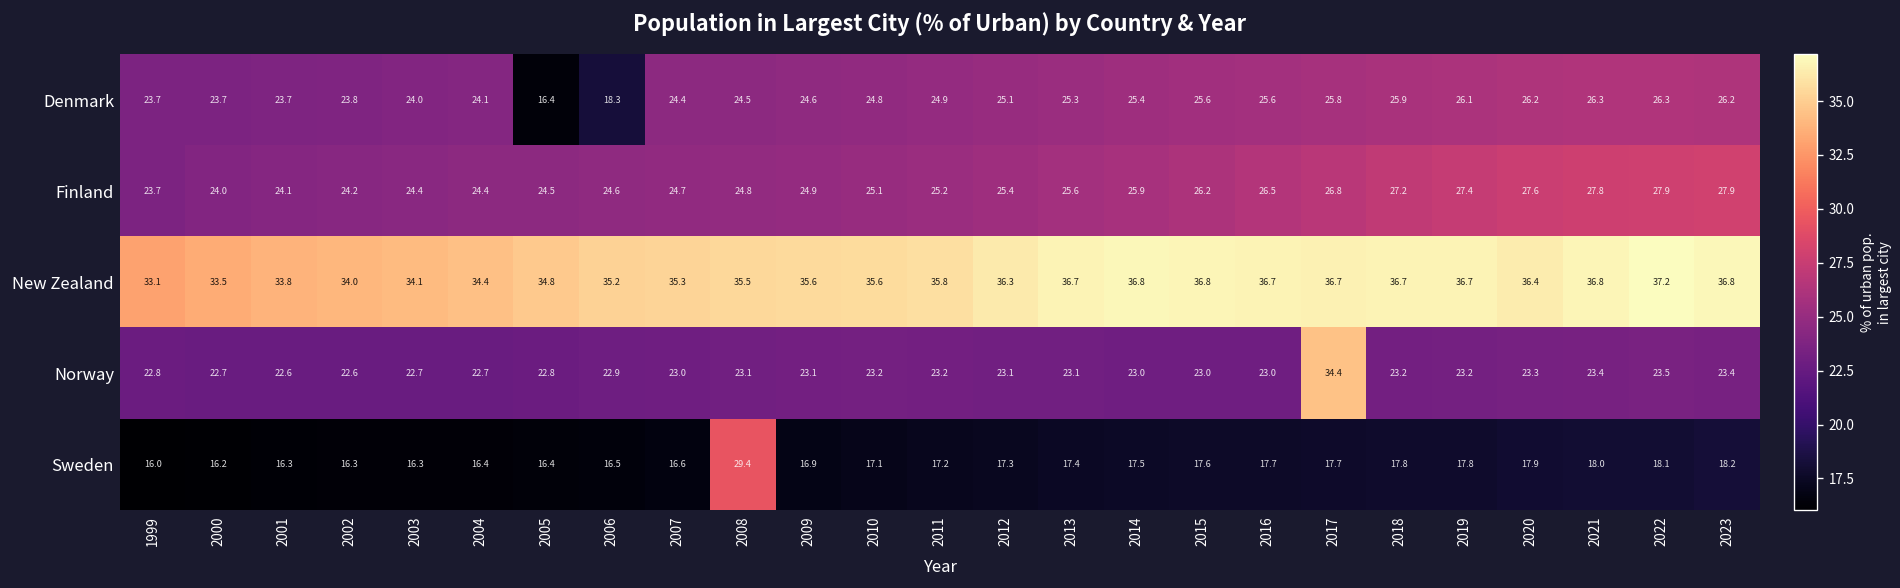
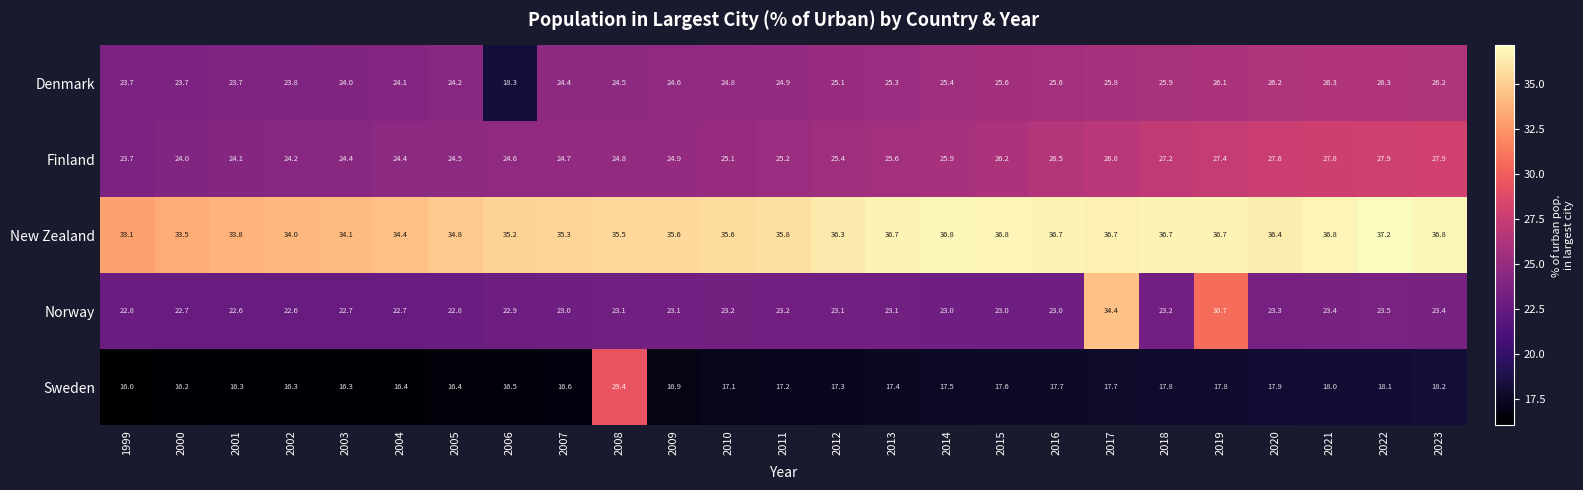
Denmark, 2005: 16.4 -> 24.2
Norway, 2019: 23.2 -> 30.7
